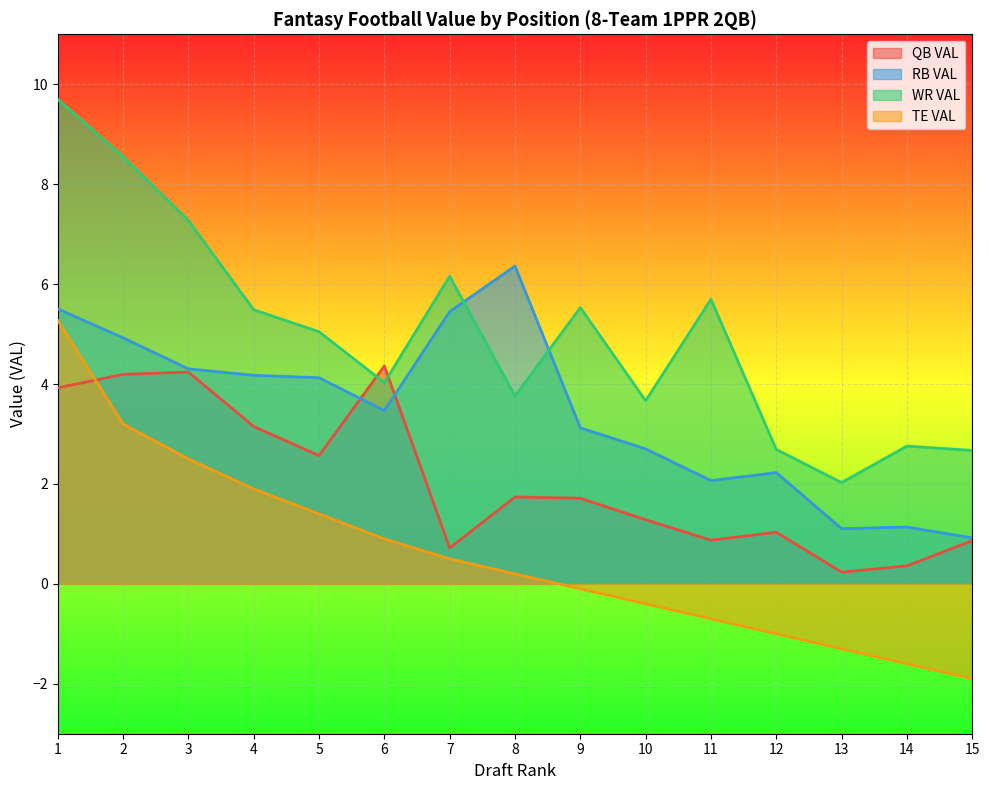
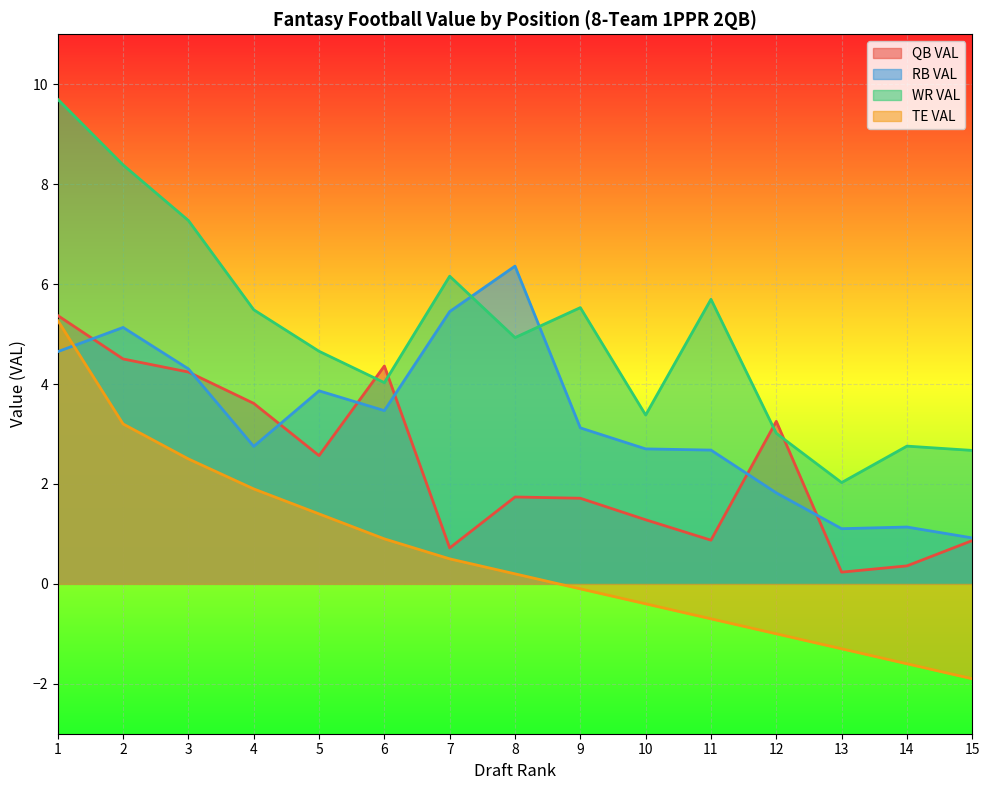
QB VAL, 1: 3.9 -> 5.4
RB VAL, 1: 5.5 -> 4.6
QB VAL, 2: 4.2 -> 4.5
RB VAL, 2: 4.9 -> 5.1
WR VAL, 2: 8.6 -> 8.4
QB VAL, 4: 3.1 -> 3.6
RB VAL, 4: 4.2 -> 2.8
RB VAL, 5: 4.1 -> 3.9
WR VAL, 5: 5.0 -> 4.7
WR VAL, 8: 3.8 -> 4.9
WR VAL, 10: 3.7 -> 3.4
RB VAL, 11: 2.1 -> 2.7
QB VAL, 12: 1.0 -> 3.3
RB VAL, 12: 2.2 -> 1.8
WR VAL, 12: 2.7 -> 3.0
